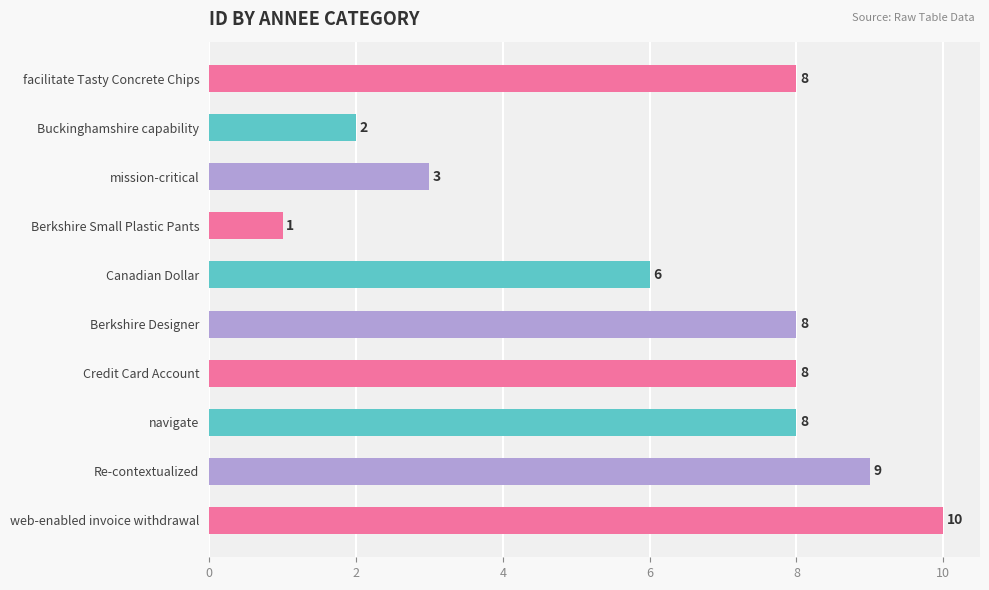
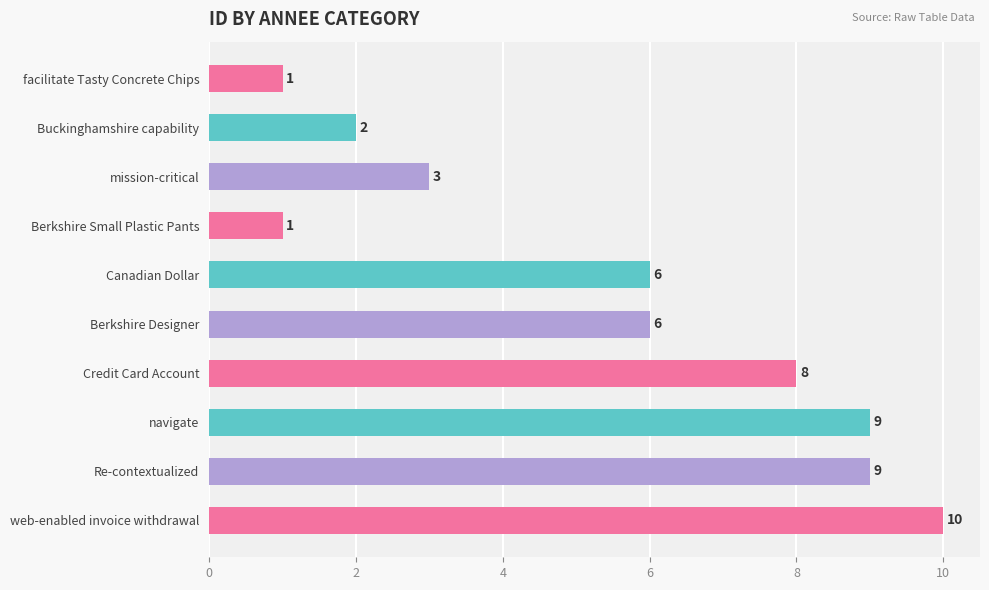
facilitate Tasty Concrete Chips: 8 -> 1
Berkshire Designer: 8 -> 6
navigate: 8 -> 9
